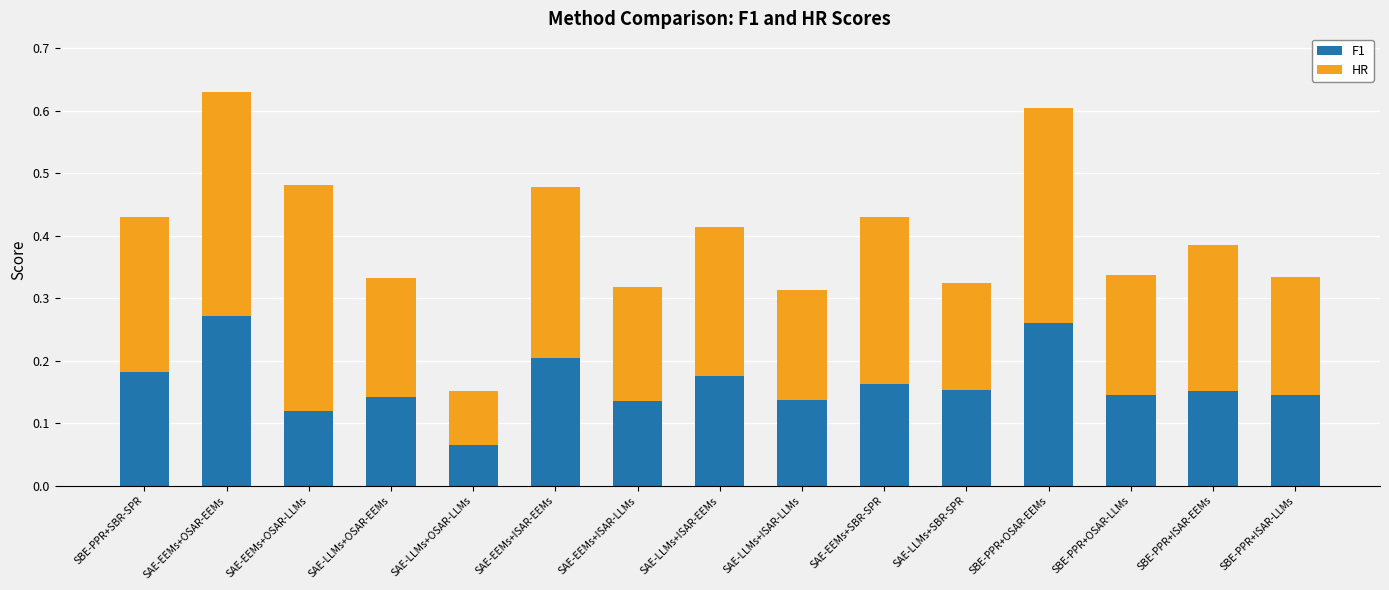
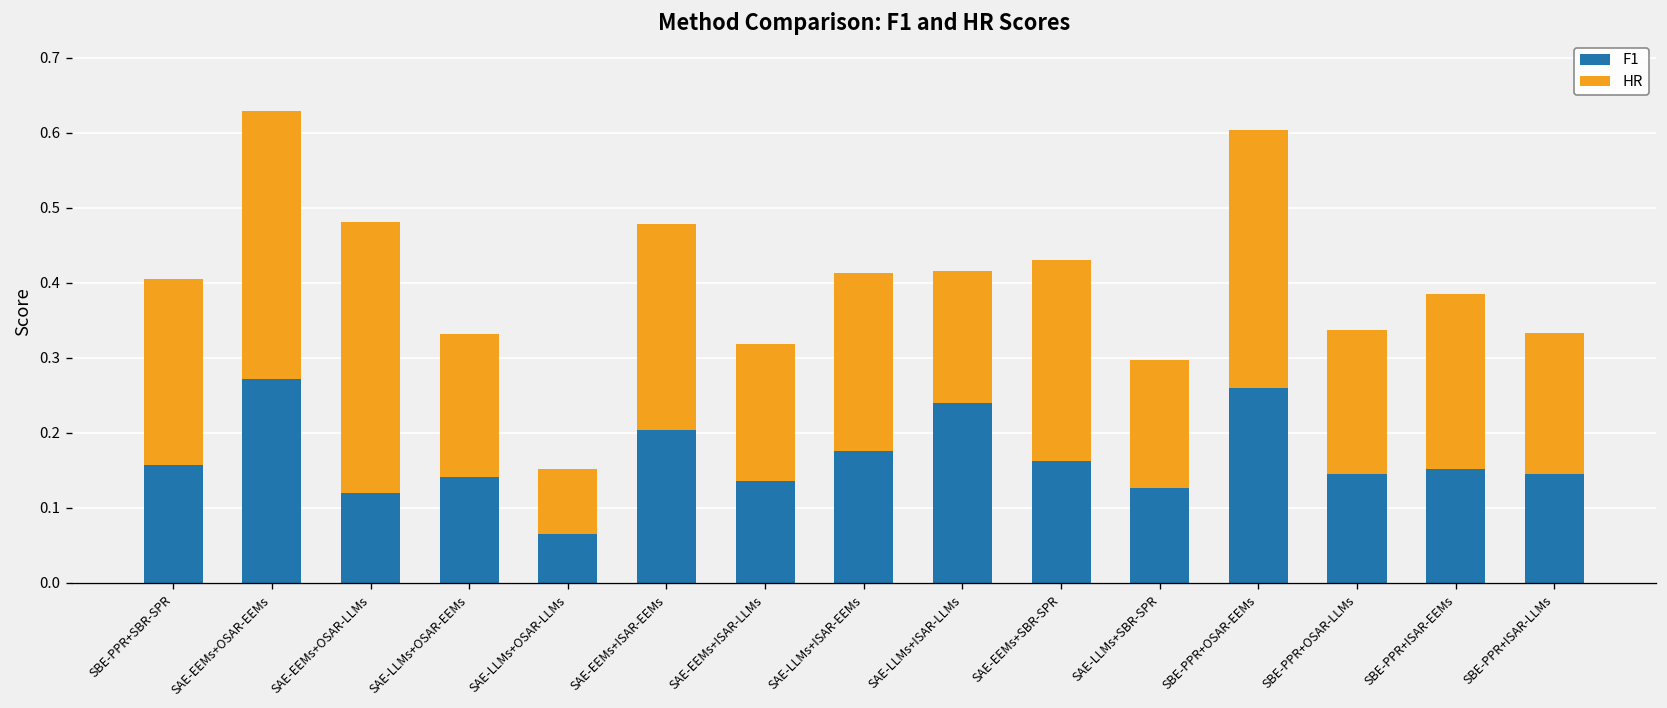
F1, SBE-PPR+SBR-SPR: 0.18 -> 0.16
F1, SAE-LLMs+ISAR-LLMs: 0.14 -> 0.24
F1, SAE-LLMs+SBR-SPR: 0.15 -> 0.13
